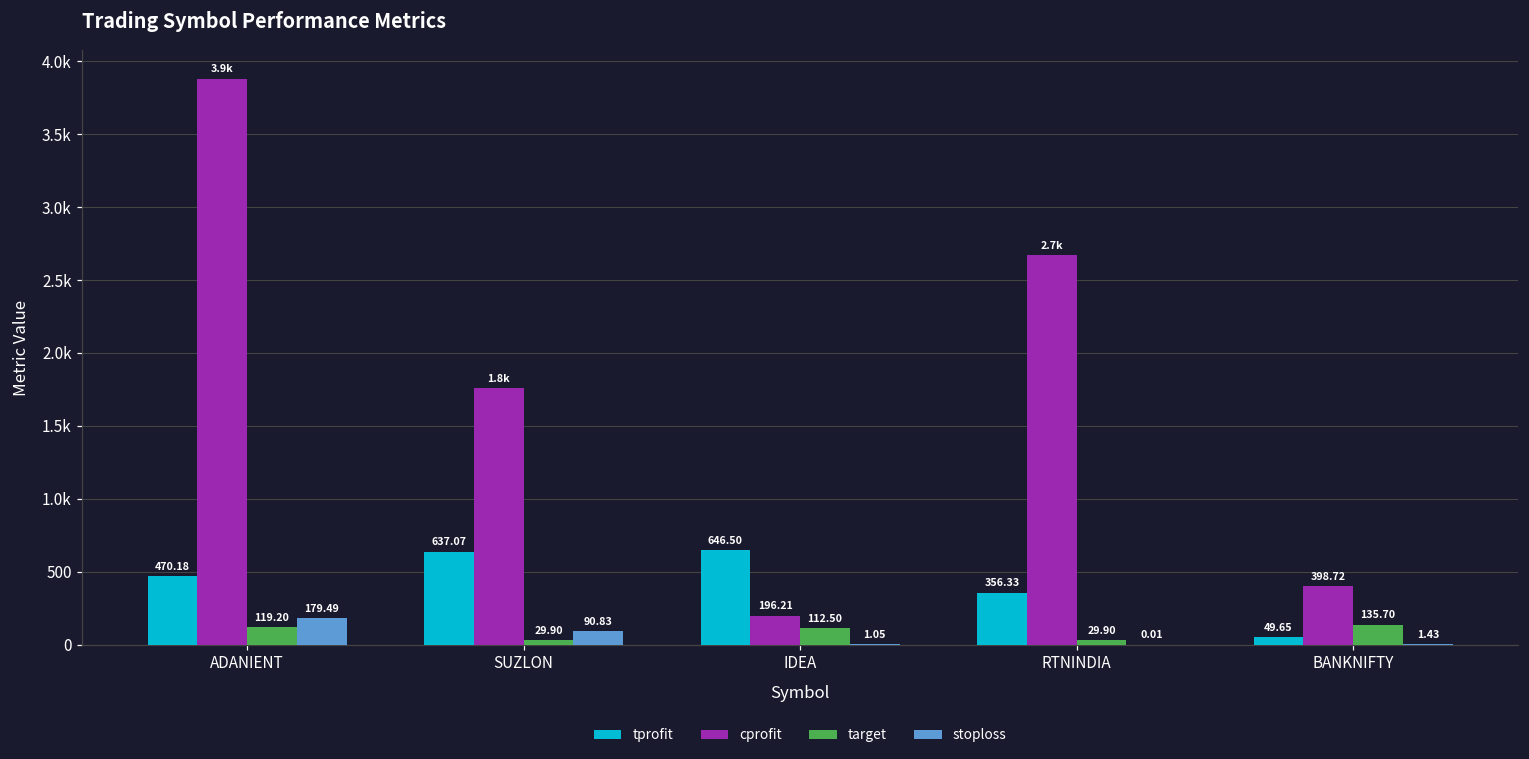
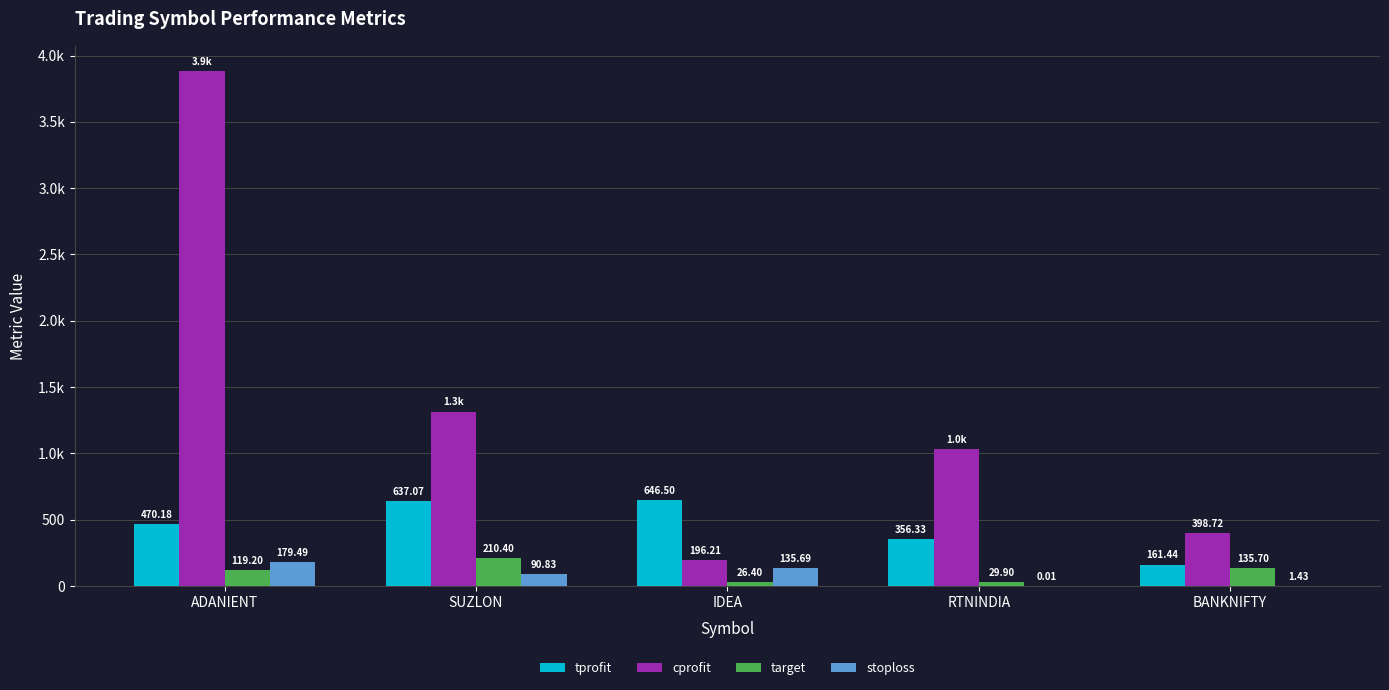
cprofit, SUZLON: 1.8k -> 1.3k
target, SUZLON: 29.90 -> 210.40
target, IDEA: 112.50 -> 26.40
stoploss, IDEA: 1.05 -> 135.69
cprofit, RTNINDIA: 2.7k -> 1.0k
tprofit, BANKNIFTY: 49.65 -> 161.44
